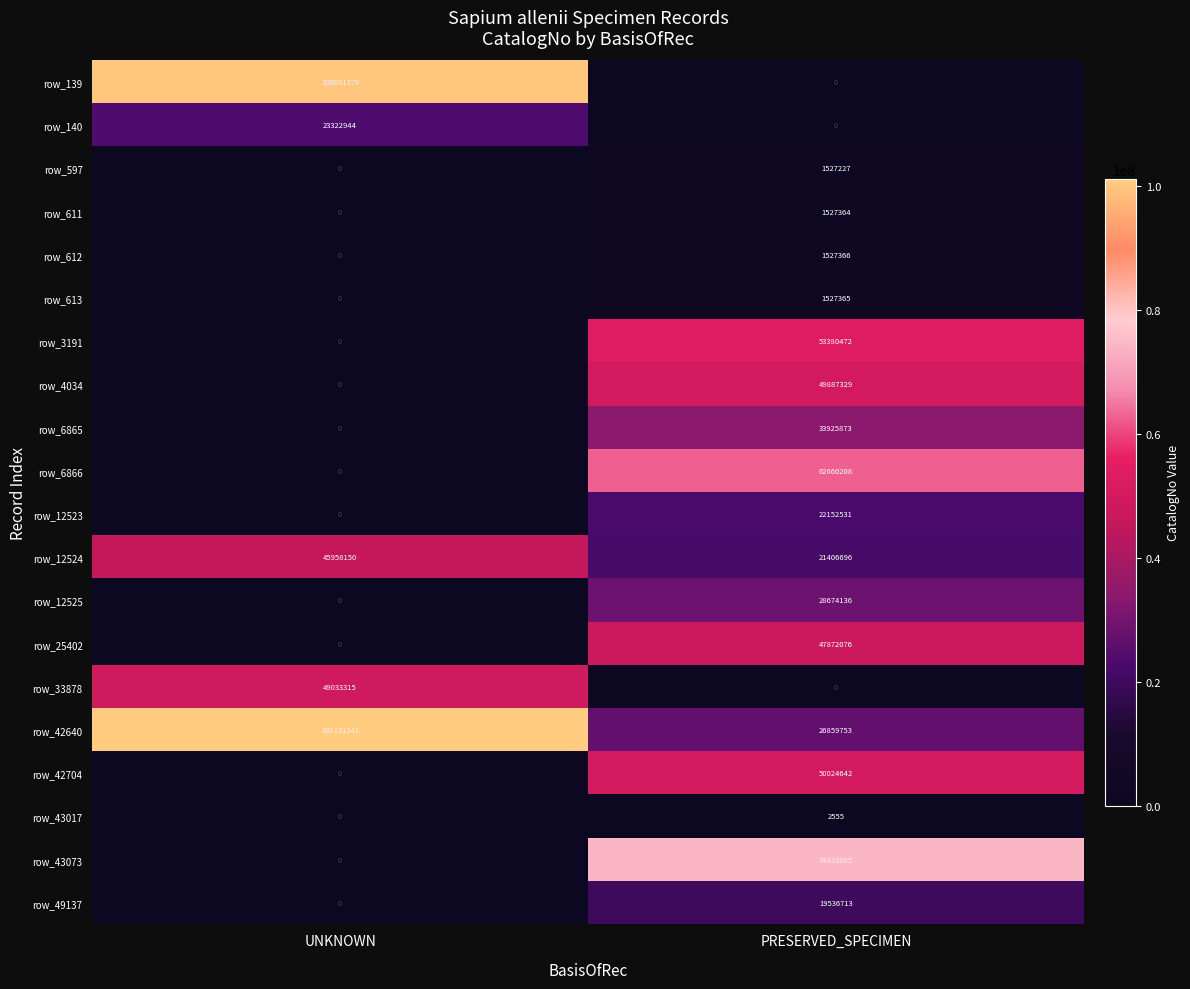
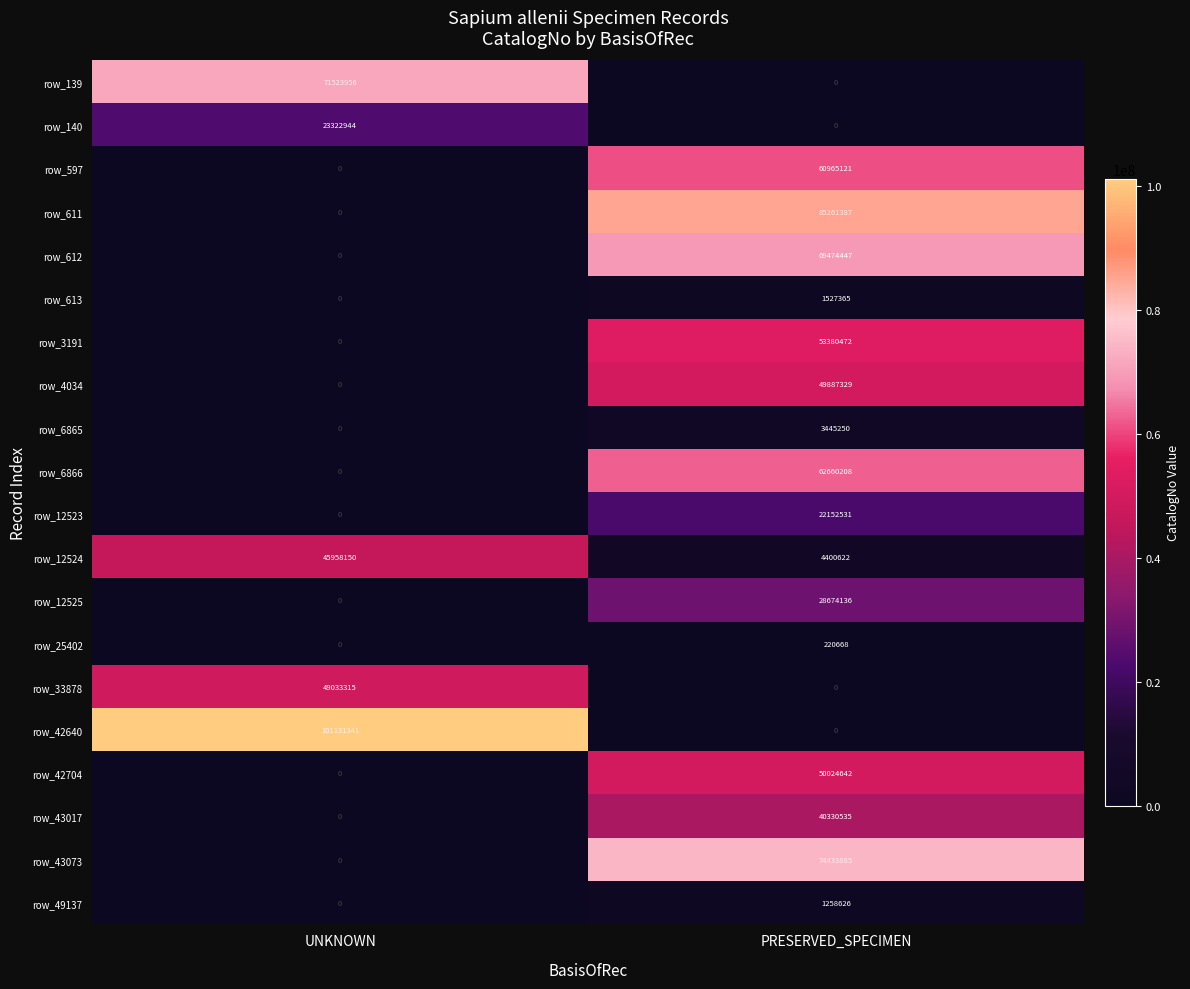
row_139, UNKNOWN: 100081579 -> 71523956
row_597, PRESERVED_SPECIMEN: 1527227 -> 60965121
row_611, PRESERVED_SPECIMEN: 1527364 -> 85261387
row_612, PRESERVED_SPECIMEN: 1527366 -> 69474447
row_6865, PRESERVED_SPECIMEN: 33925873 -> 3445250
row_12524, PRESERVED_SPECIMEN: 21406696 -> 4400622
row_25402, PRESERVED_SPECIMEN: 47872076 -> 220668
row_42640, PRESERVED_SPECIMEN: 26859753 -> 0
row_43017, PRESERVED_SPECIMEN: 2555 -> 40330535
row_49137, PRESERVED_SPECIMEN: 19536713 -> 1258626
